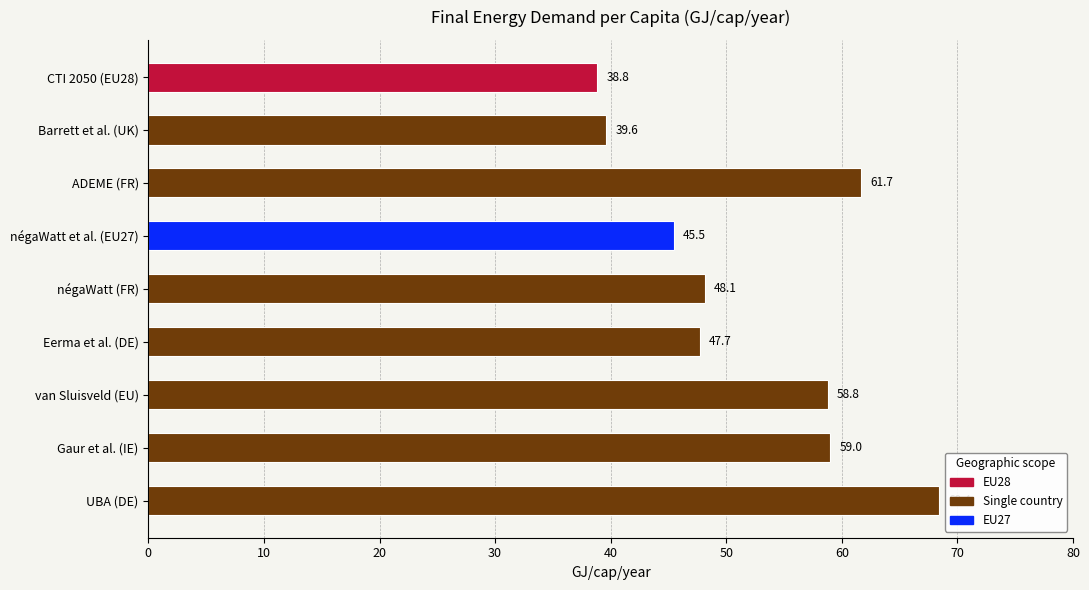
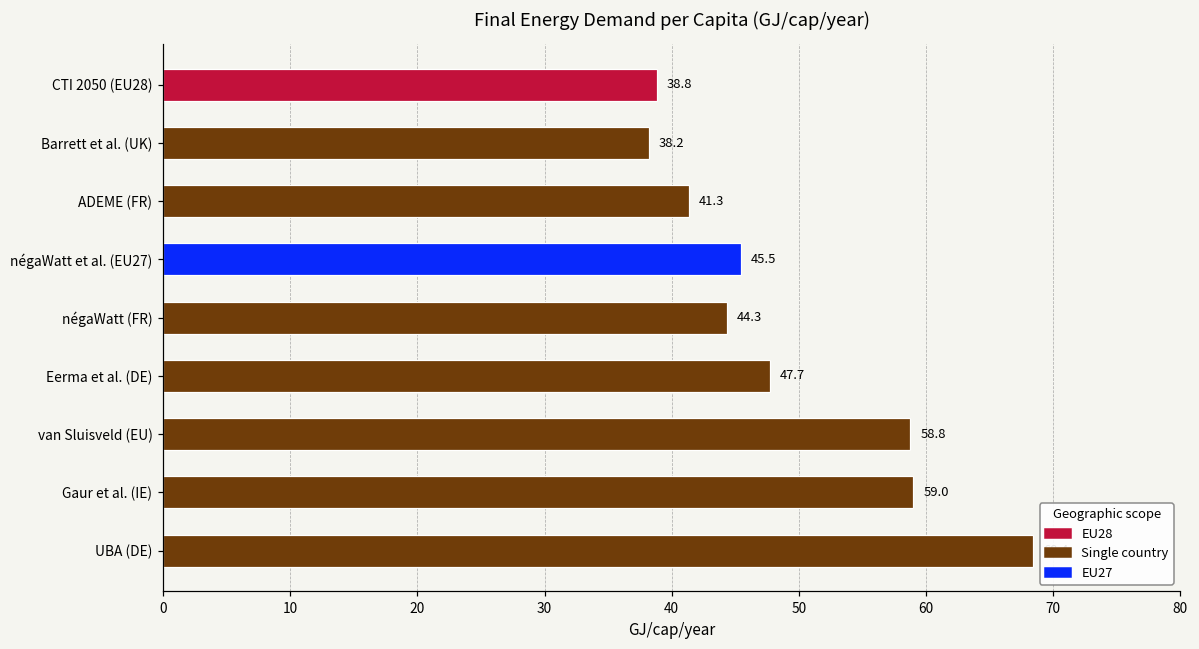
Barrett et al. (UK): 39.6 -> 38.2
ADEME (FR): 61.7 -> 41.3
négaWatt (FR): 48.1 -> 44.3
